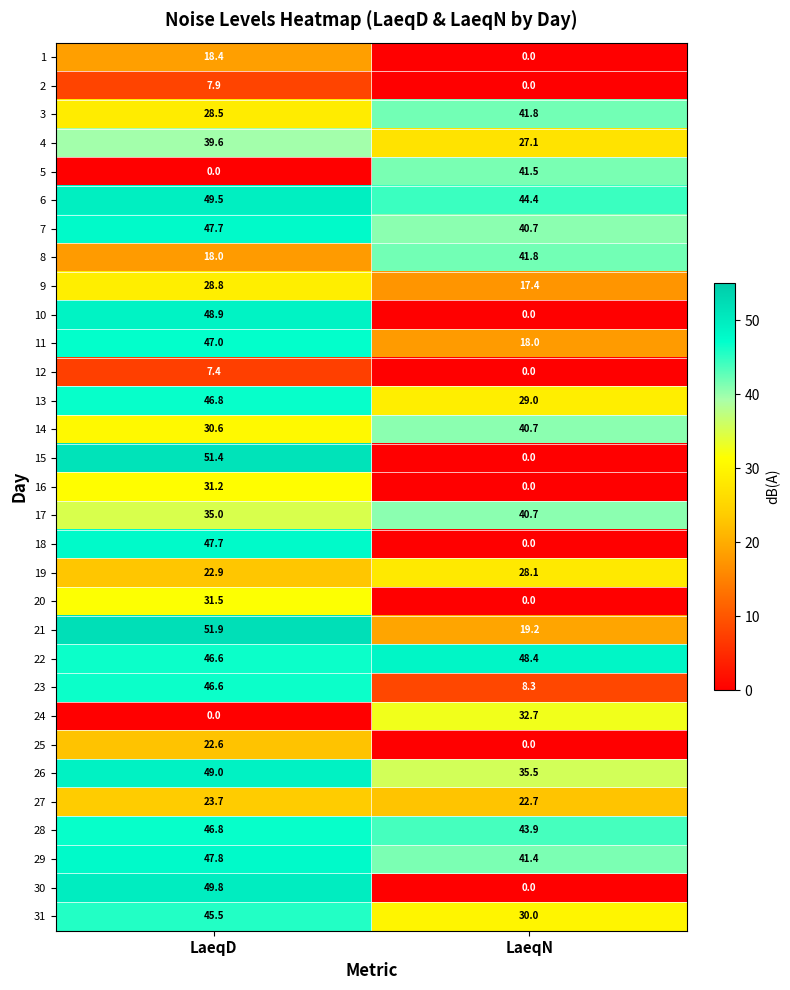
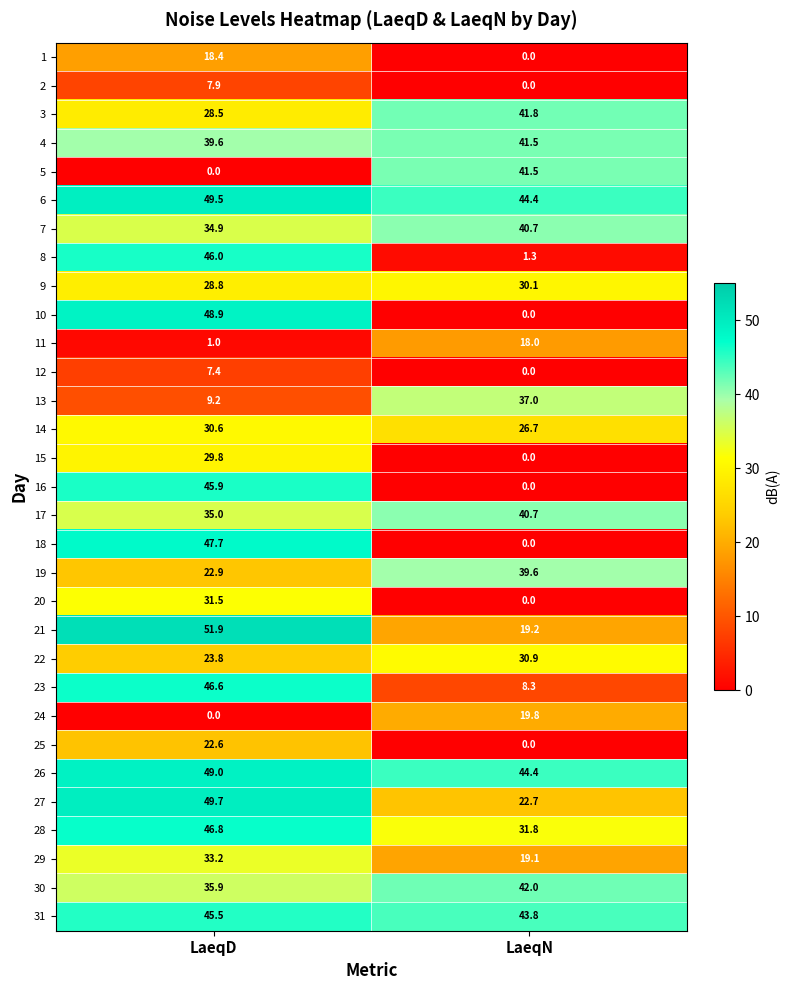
4, LaeqN: 27.1 -> 41.5
7, LaeqD: 47.7 -> 34.9
8, LaeqD: 18.0 -> 46.0
8, LaeqN: 41.8 -> 1.3
9, LaeqN: 17.4 -> 30.1
11, LaeqD: 47.0 -> 1.0
13, LaeqD: 46.8 -> 9.2
13, LaeqN: 29.0 -> 37.0
14, LaeqN: 40.7 -> 26.7
15, LaeqD: 51.4 -> 29.8
16, LaeqD: 31.2 -> 45.9
19, LaeqN: 28.1 -> 39.6
22, LaeqD: 46.6 -> 23.8
22, LaeqN: 48.4 -> 30.9
24, LaeqN: 32.7 -> 19.8
26, LaeqN: 35.5 -> 44.4
27, LaeqD: 23.7 -> 49.7
28, LaeqN: 43.9 -> 31.8
29, LaeqD: 47.8 -> 33.2
29, LaeqN: 41.4 -> 19.1
30, LaeqD: 49.8 -> 35.9
30, LaeqN: 0.0 -> 42.0
31, LaeqN: 30.0 -> 43.8
